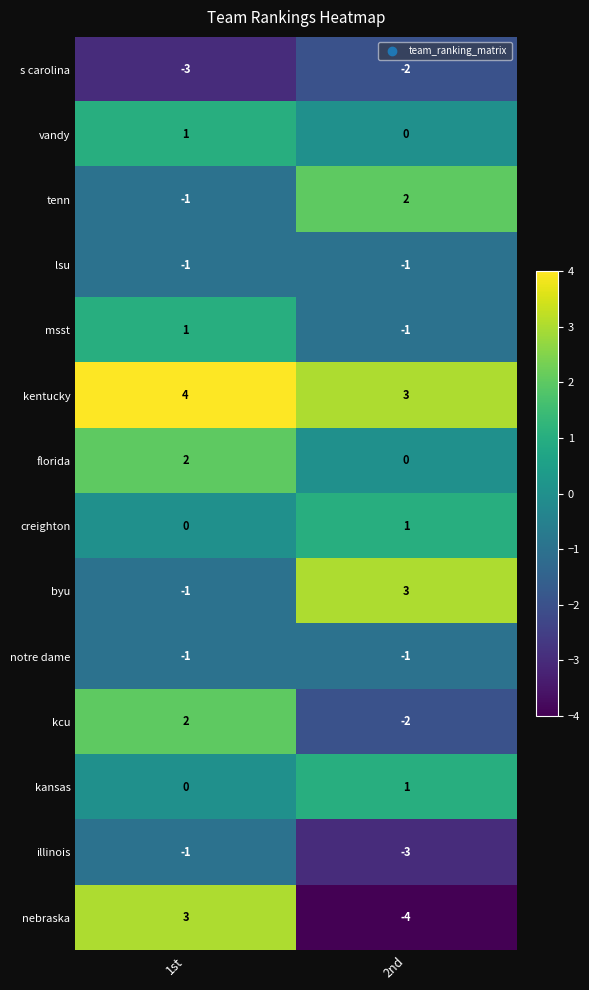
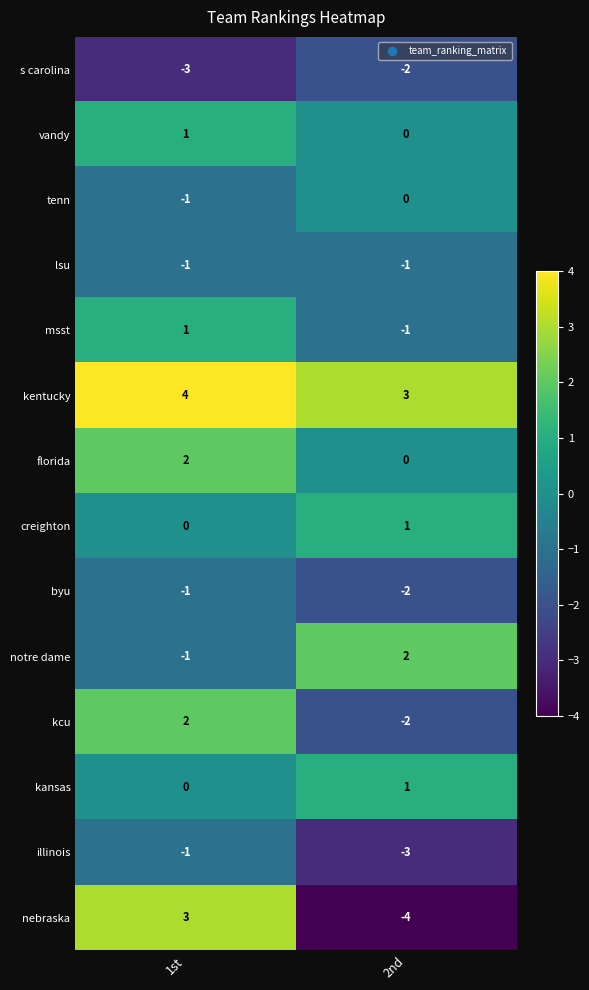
tenn, 2nd: 2 -> 0
byu, 2nd: 3 -> -2
notre dame, 2nd: -1 -> 2
